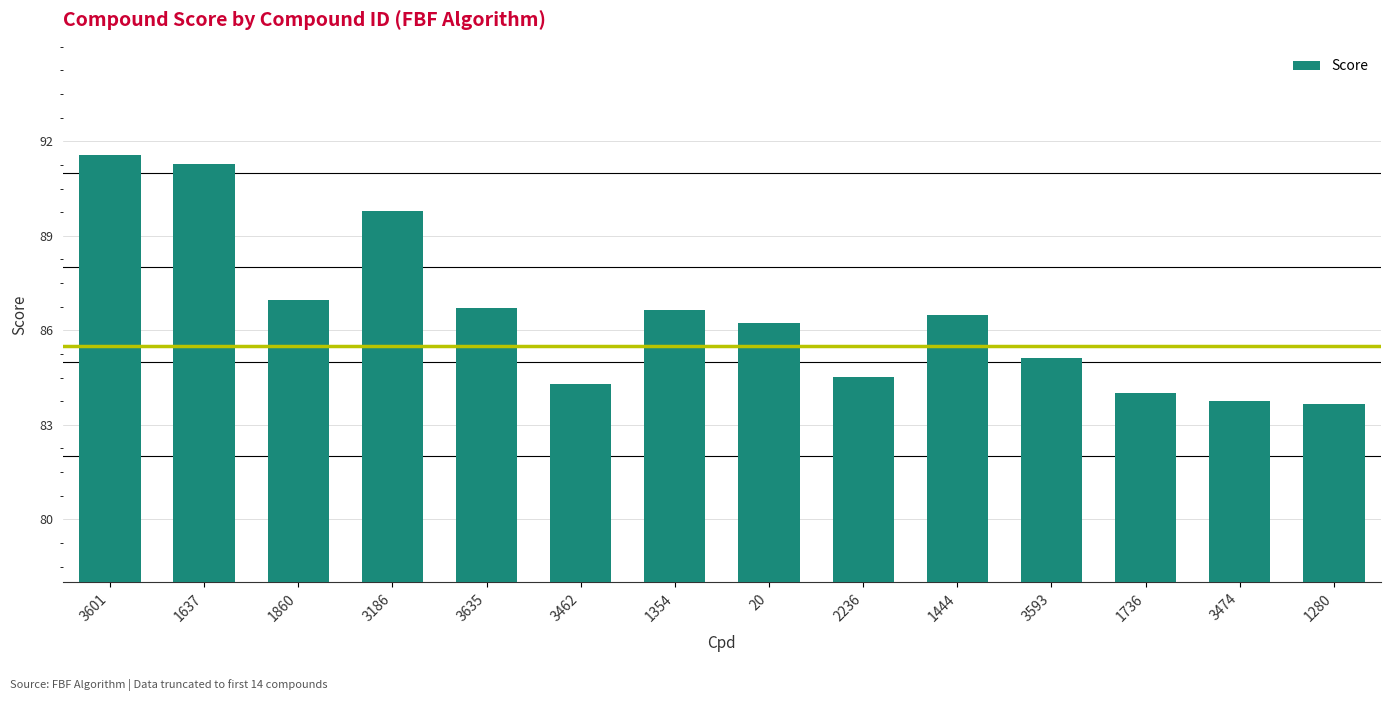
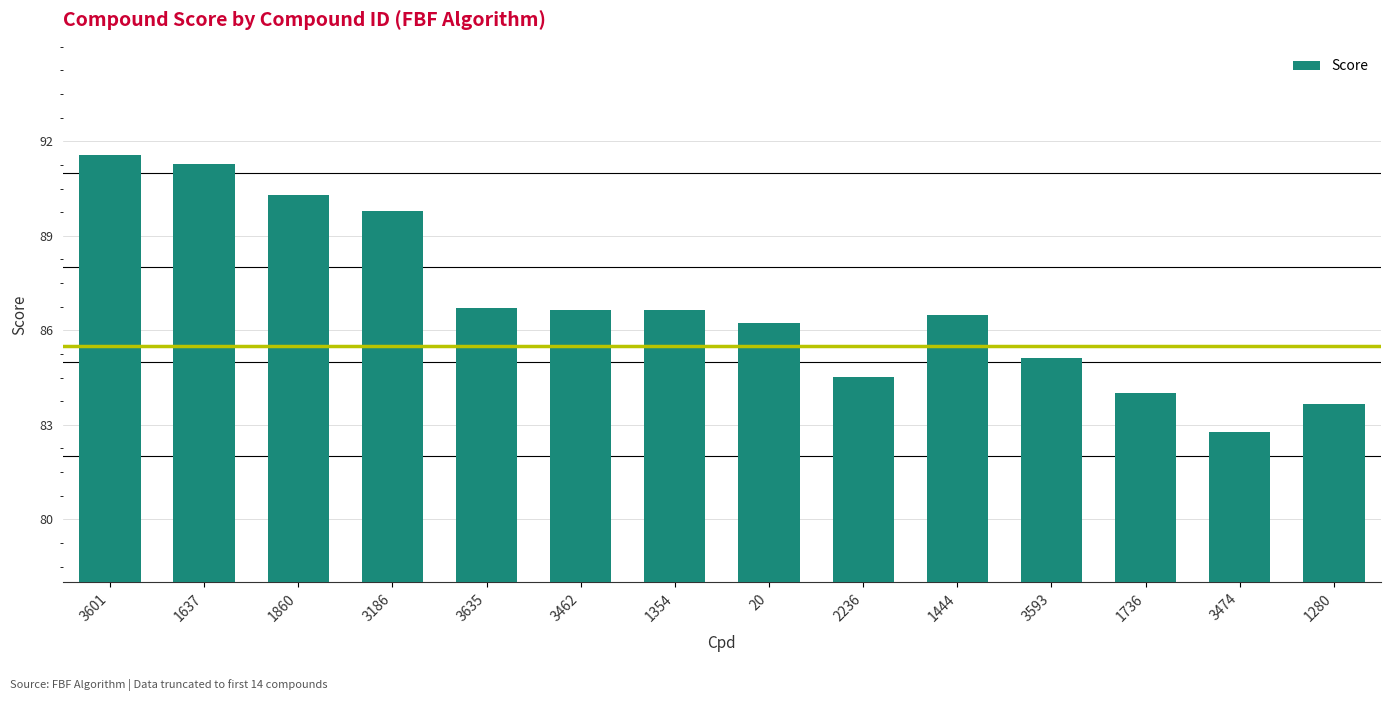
1860: 87.0 -> 90.3
3462: 84.3 -> 86.6
3474: 83.8 -> 82.8
